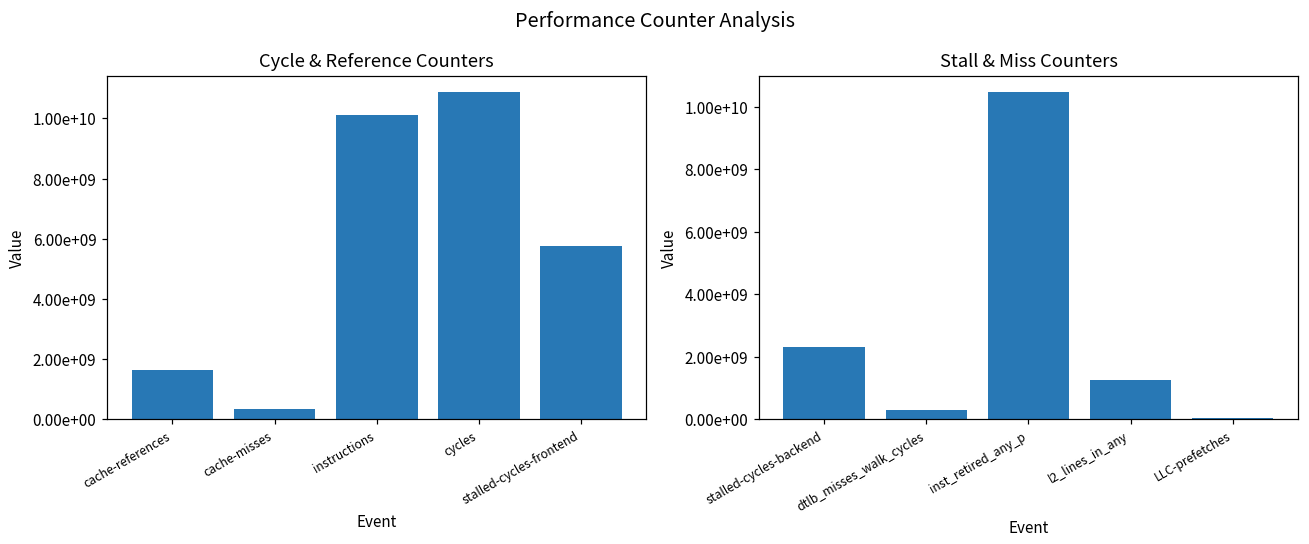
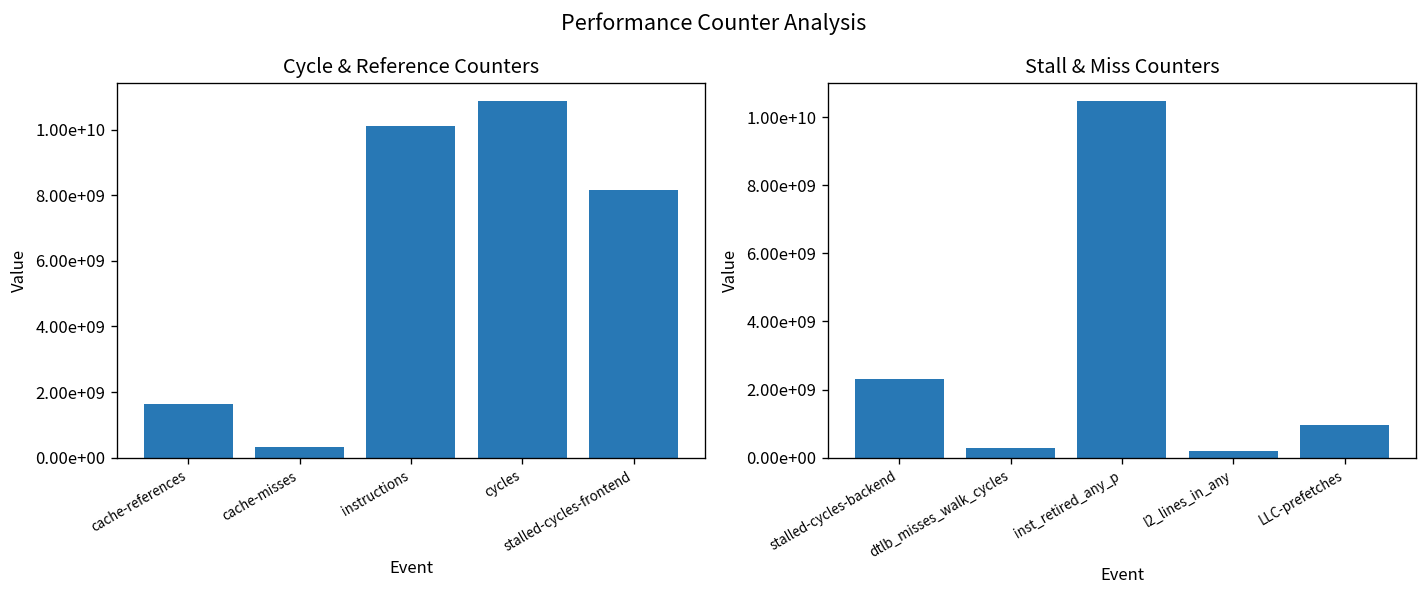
Cycle & Reference Counters, stalled-cycles-frontend: 5700000000 -> 8200000000
Stall & Miss Counters, l2_lines_in_any: 1200000000 -> 200000000
Stall & Miss Counters, LLC-prefetches: 0 -> 1000000000
